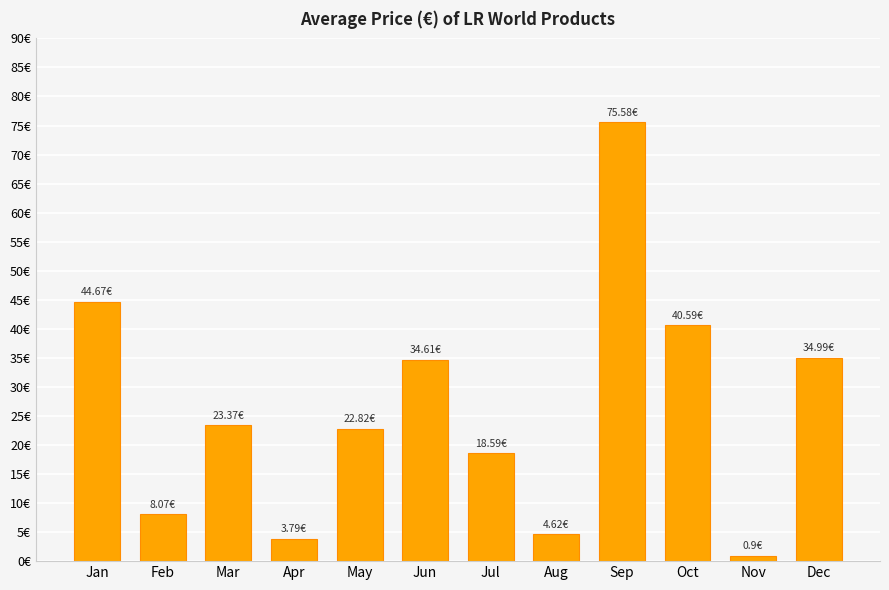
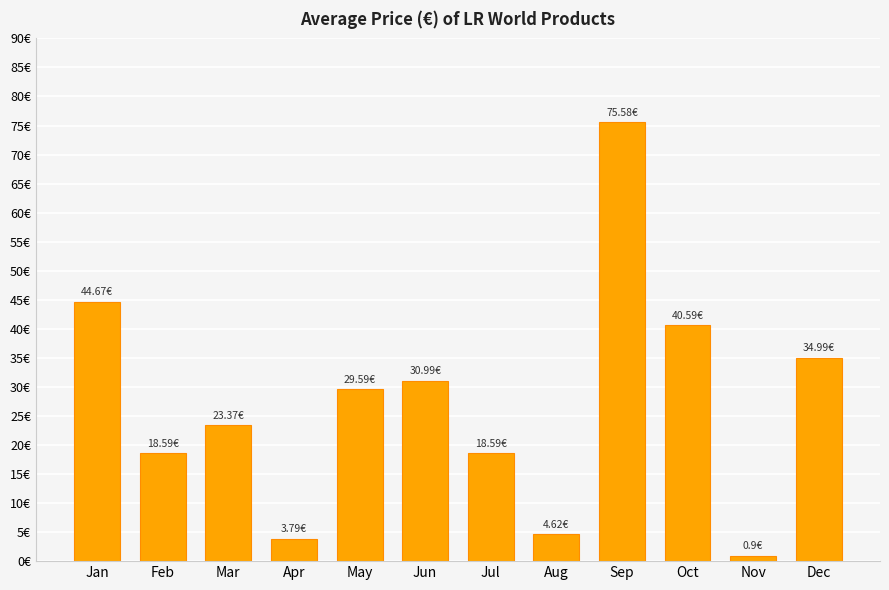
Feb: 8.07€ -> 18.59€
May: 22.82€ -> 29.59€
Jun: 34.61€ -> 30.99€
